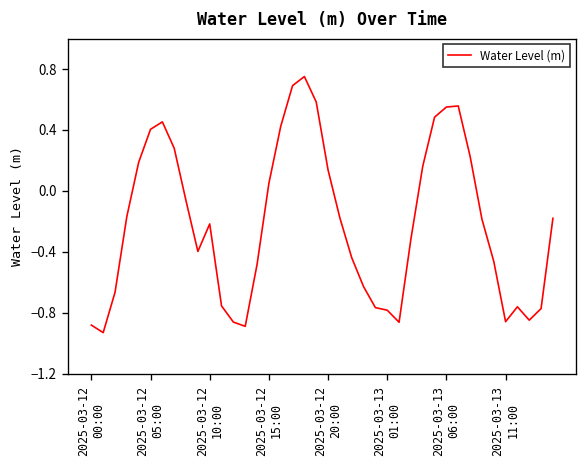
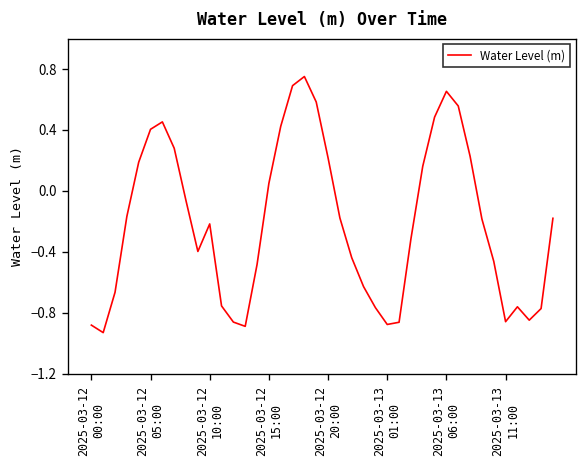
2025-03-12 20:00: 0.14 -> 0.22
2025-03-13 01:00: -0.78 -> -0.88
2025-03-13 06:00: 0.55 -> 0.65
